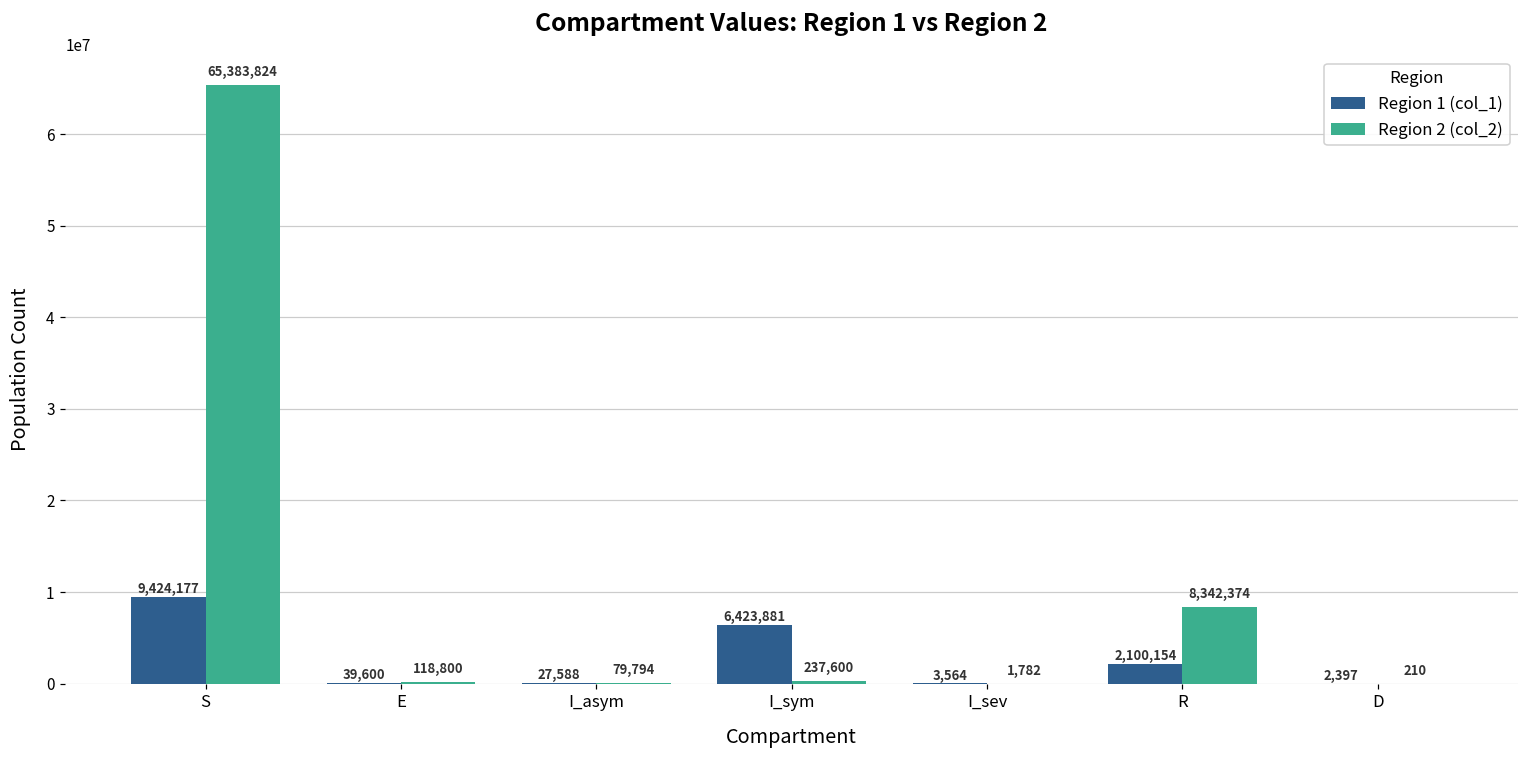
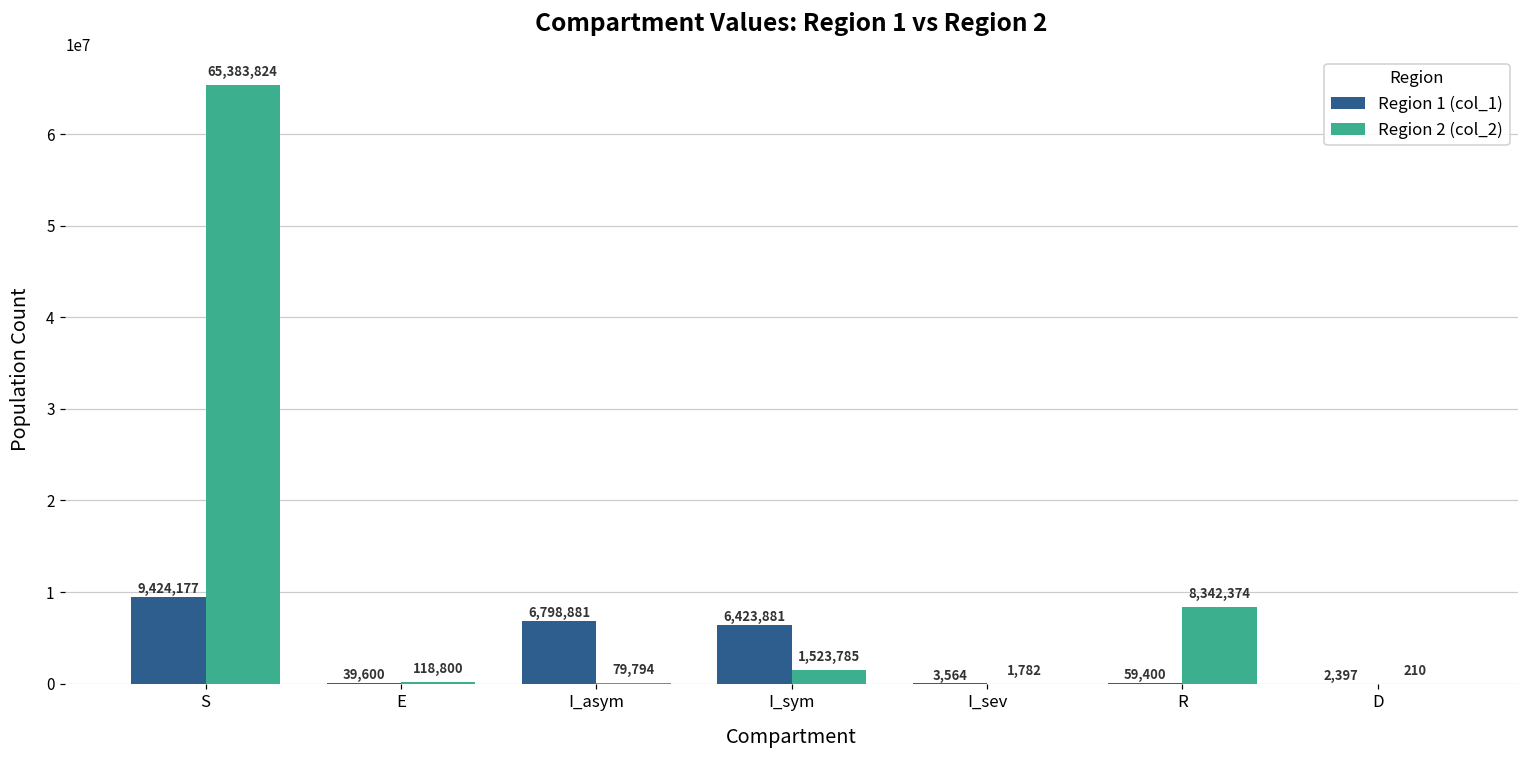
Region 1 (col_1), I_asym: 27,588 -> 6,798,881
Region 2 (col_2), I_sym: 237,600 -> 1,523,785
Region 1 (col_1), R: 2,100,154 -> 59,400
